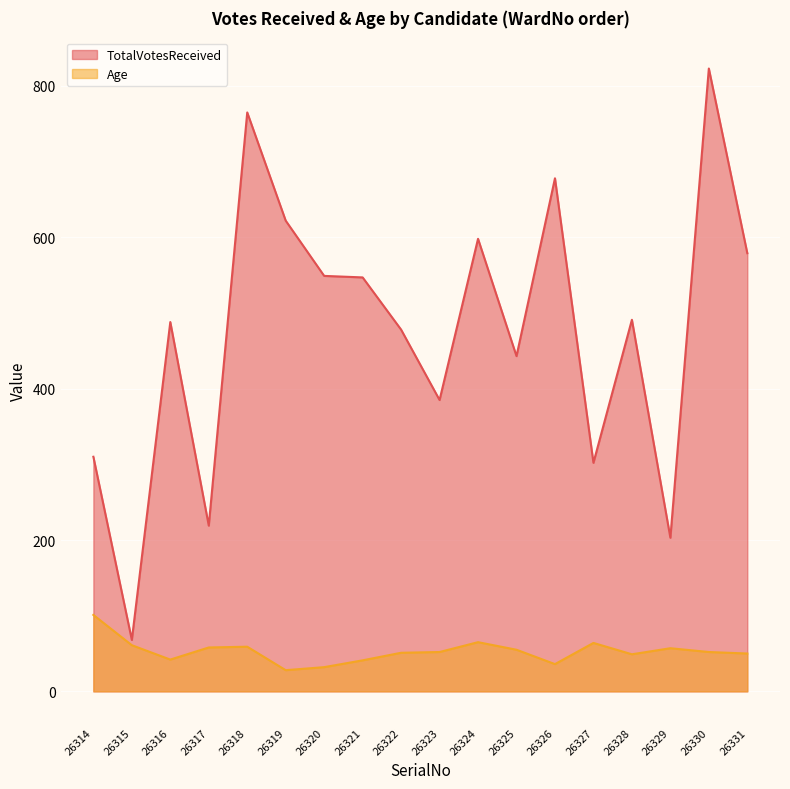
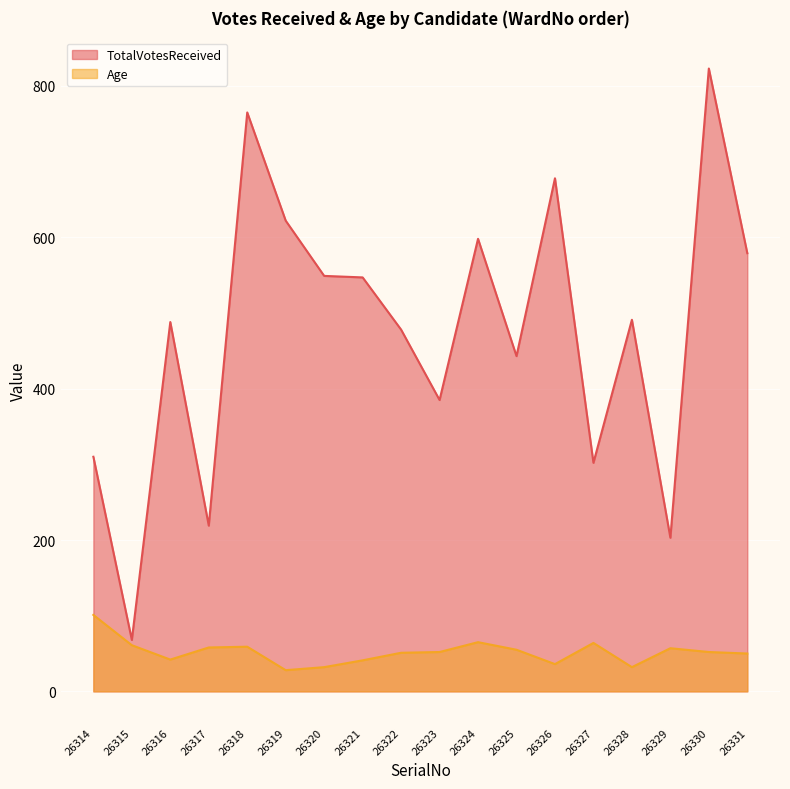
Age, 26328: 50 -> 30
